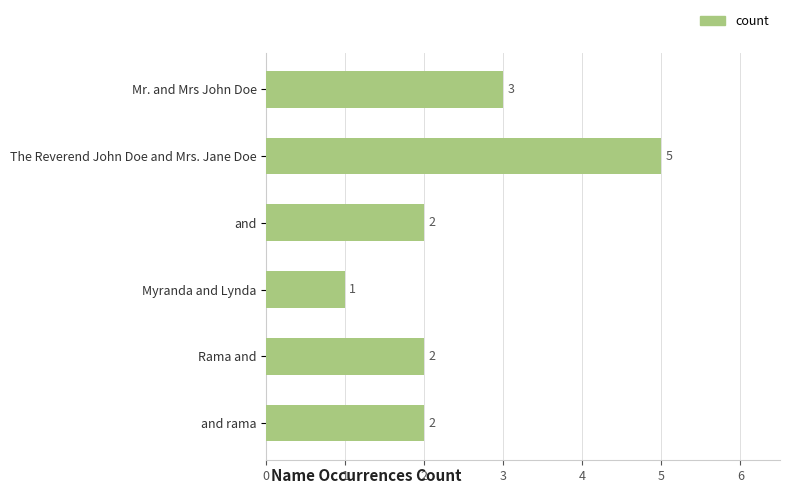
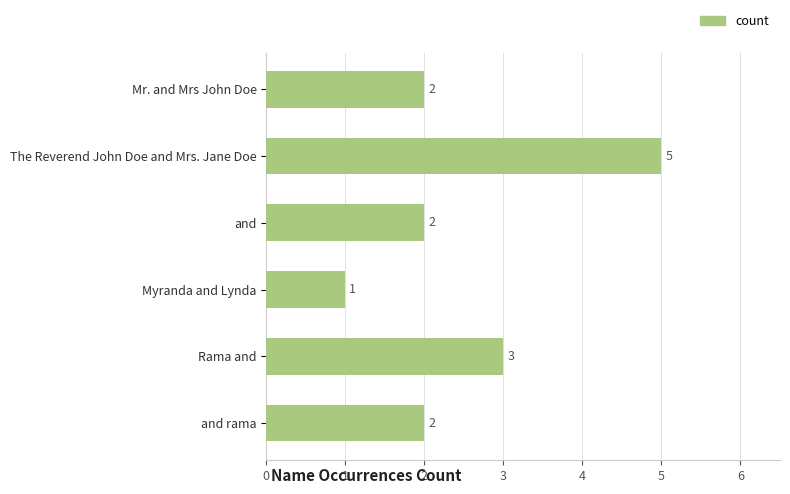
Mr. and Mrs John Doe: 3 -> 2
Rama and: 2 -> 3
